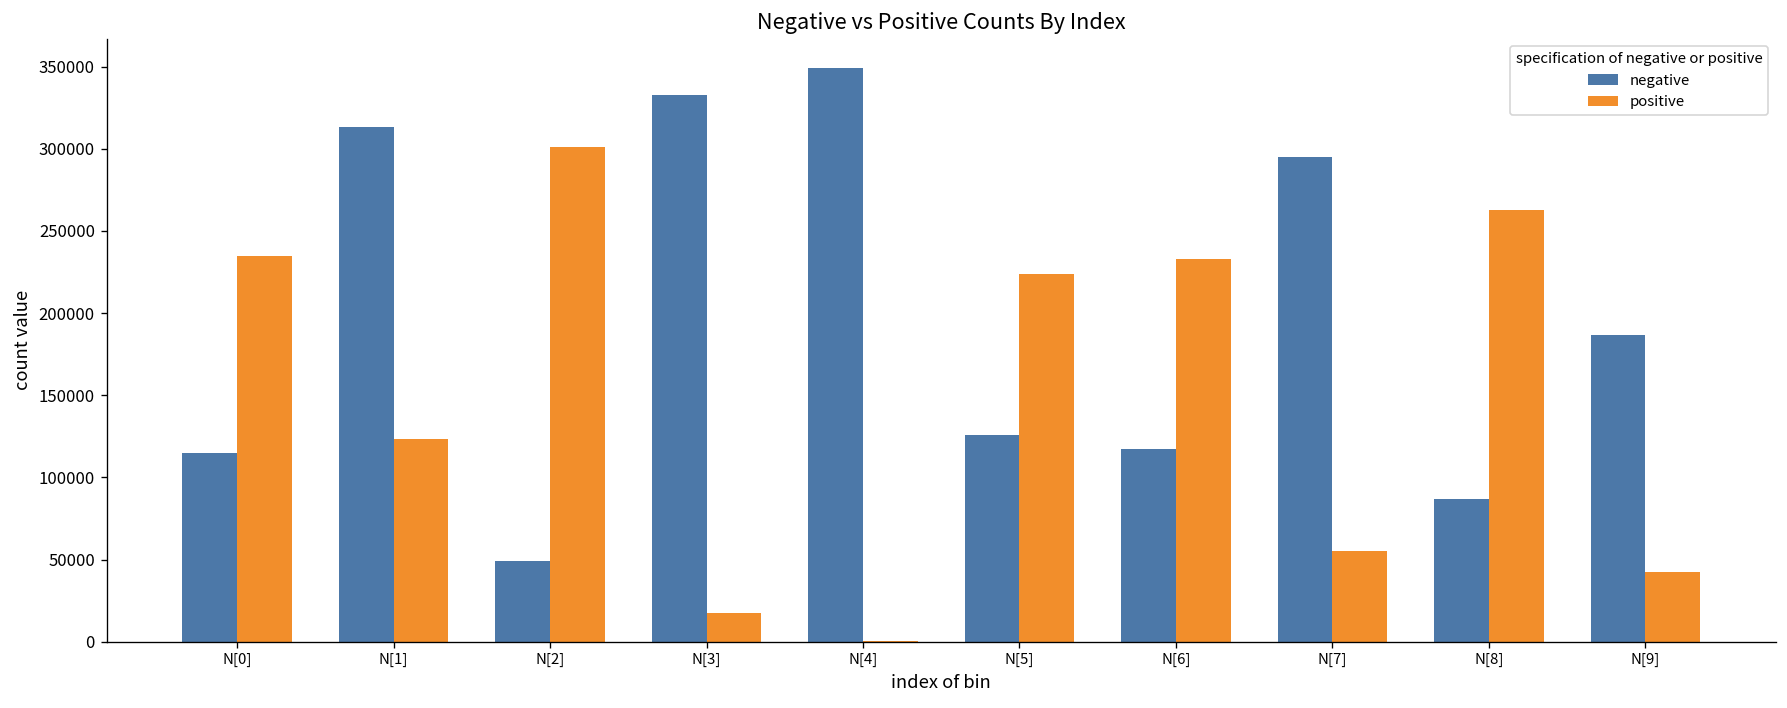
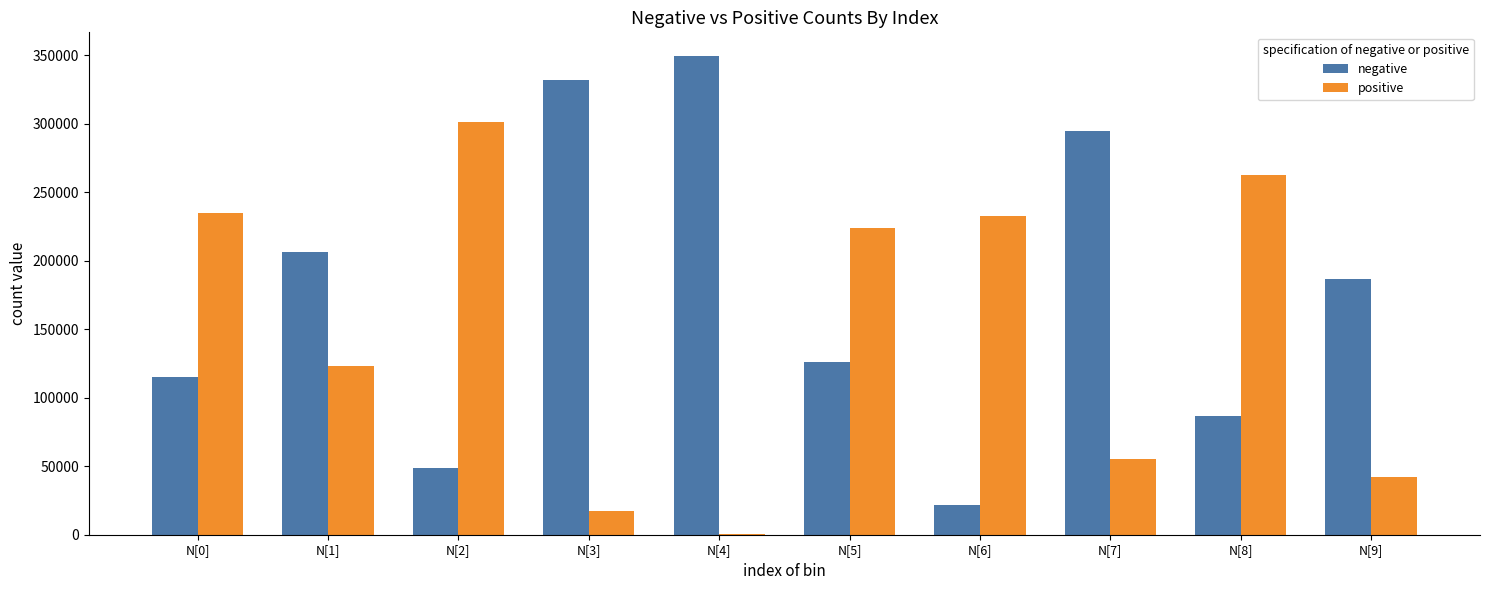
negative, N[1]: 313000 -> 207000
negative, N[6]: 117000 -> 22000
